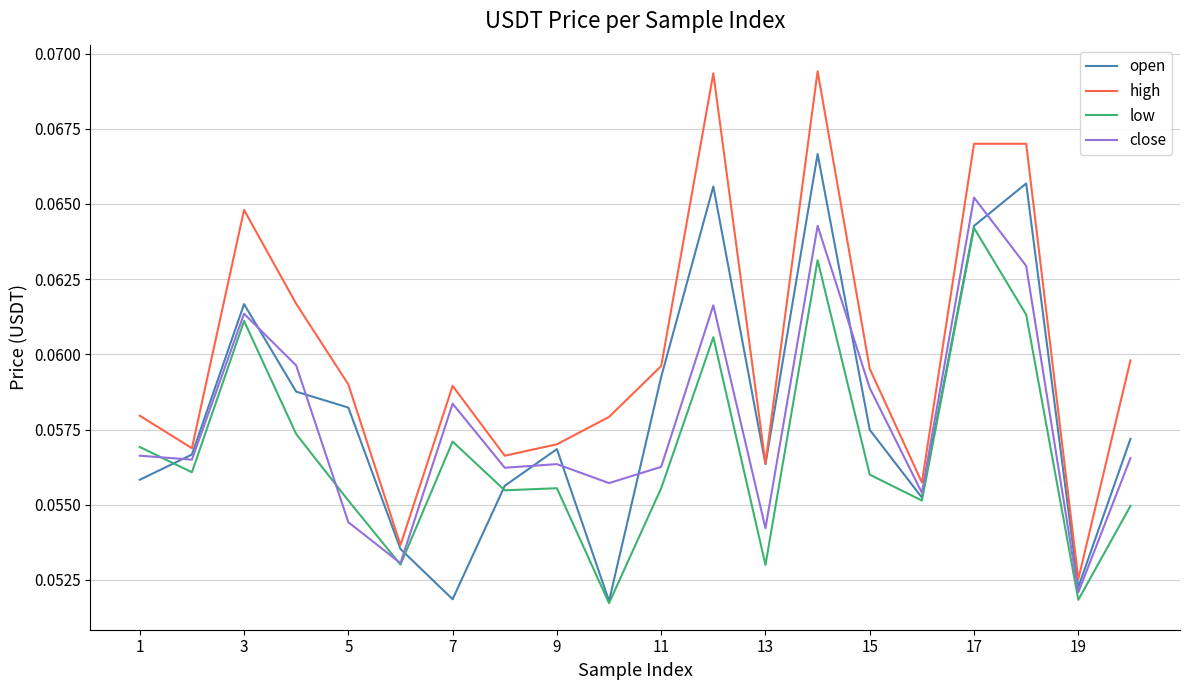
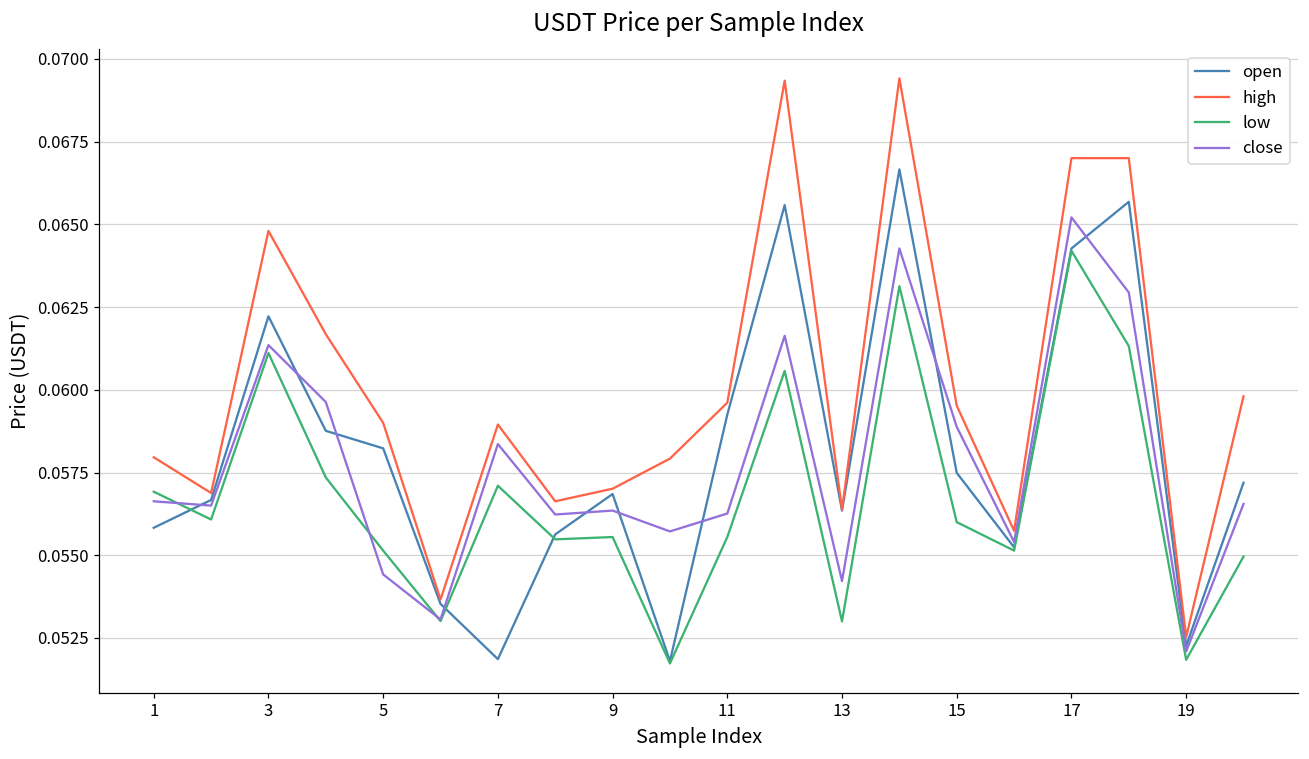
open, 3: 0.0617 -> 0.0622
